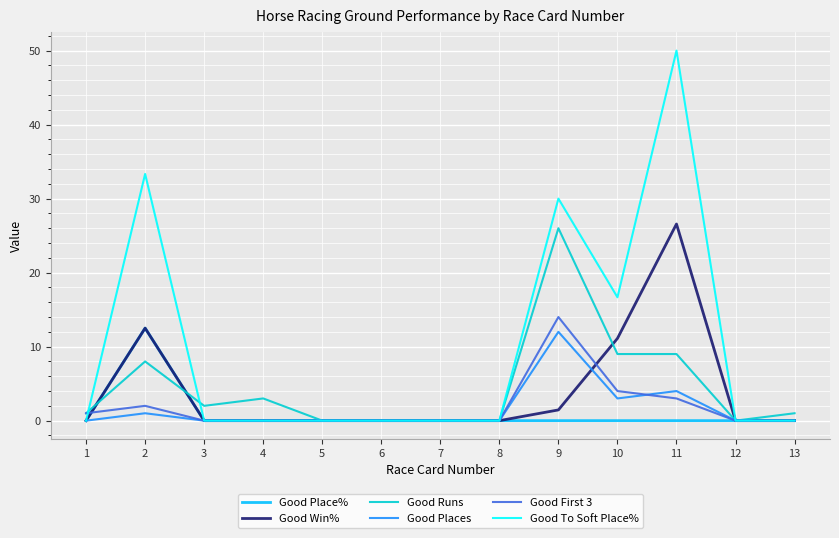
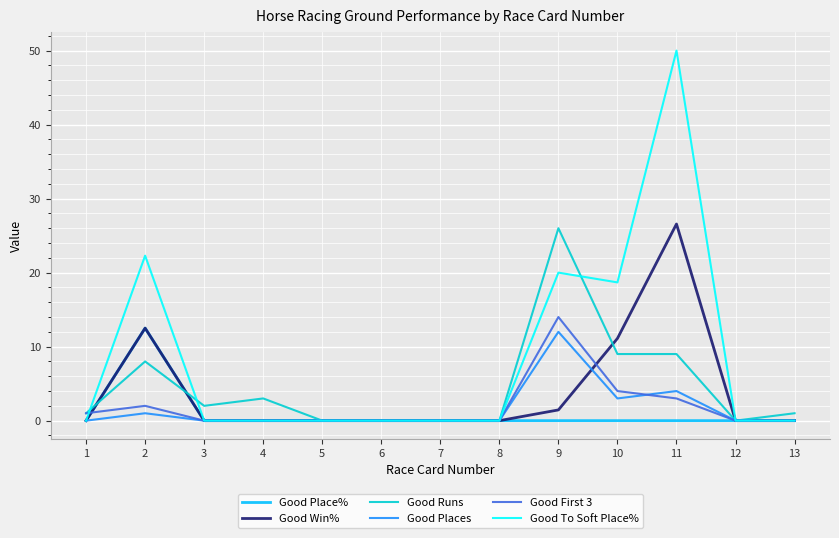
Good To Soft Place%, 2: 33 -> 22
Good To Soft Place%, 9: 30 -> 20
Good To Soft Place%, 10: 17 -> 19
